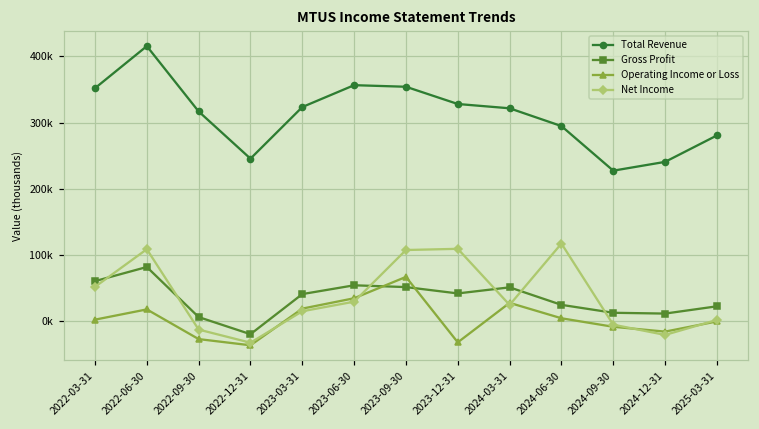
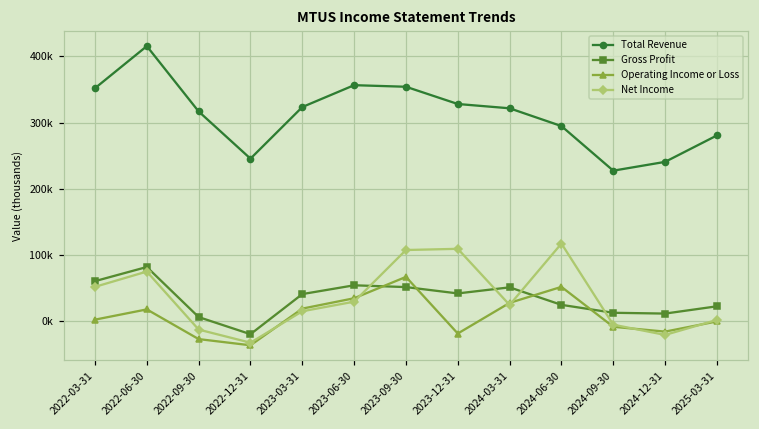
Net Income, 2022-06-30: 110000 -> 70000
Operating Income or Loss, 2023-12-31: -30000 -> -20000
Operating Income or Loss, 2024-06-30: 0 -> 50000
